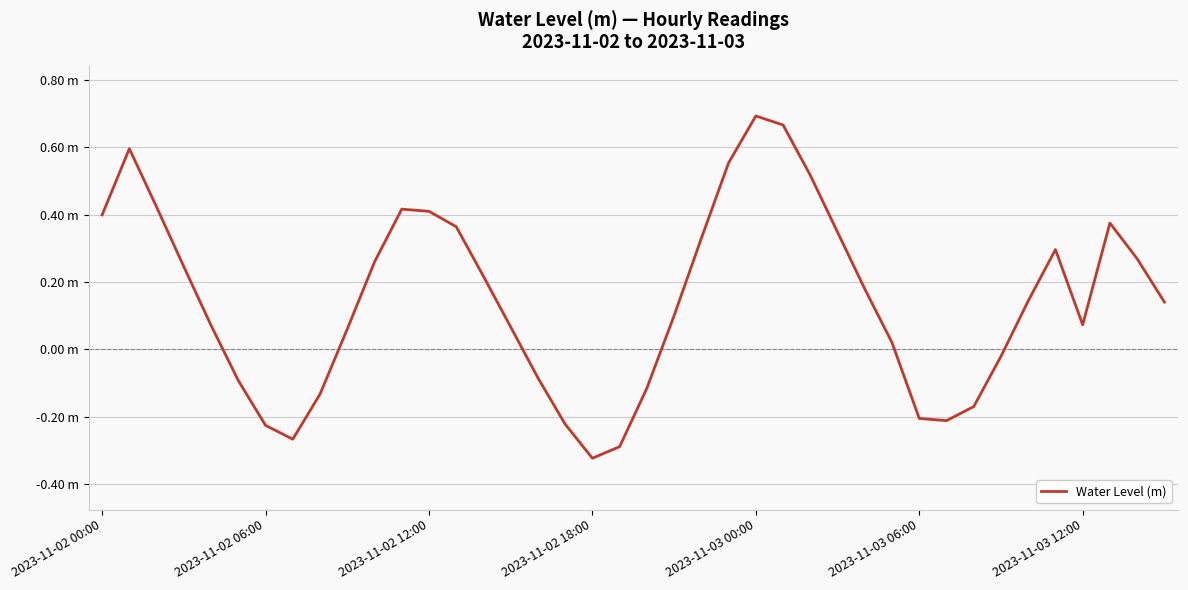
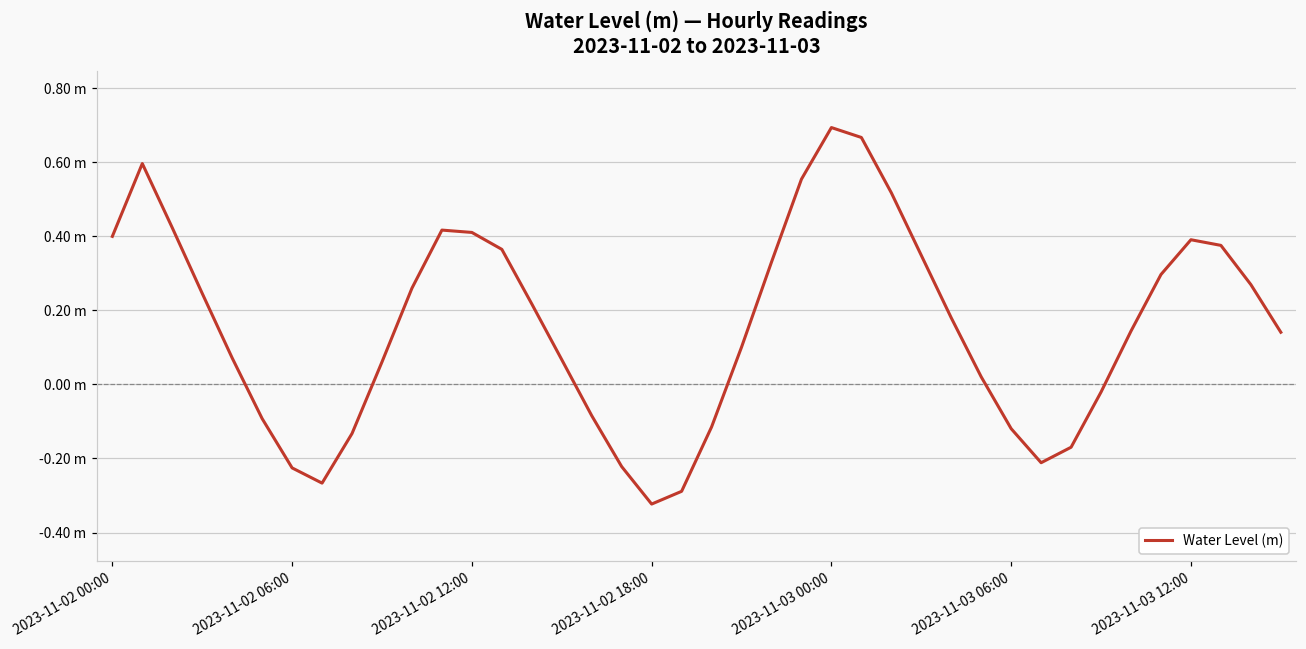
2023-11-03 06:00: -0.20 m -> -0.12 m
2023-11-03 12:00: 0.07 m -> 0.39 m
